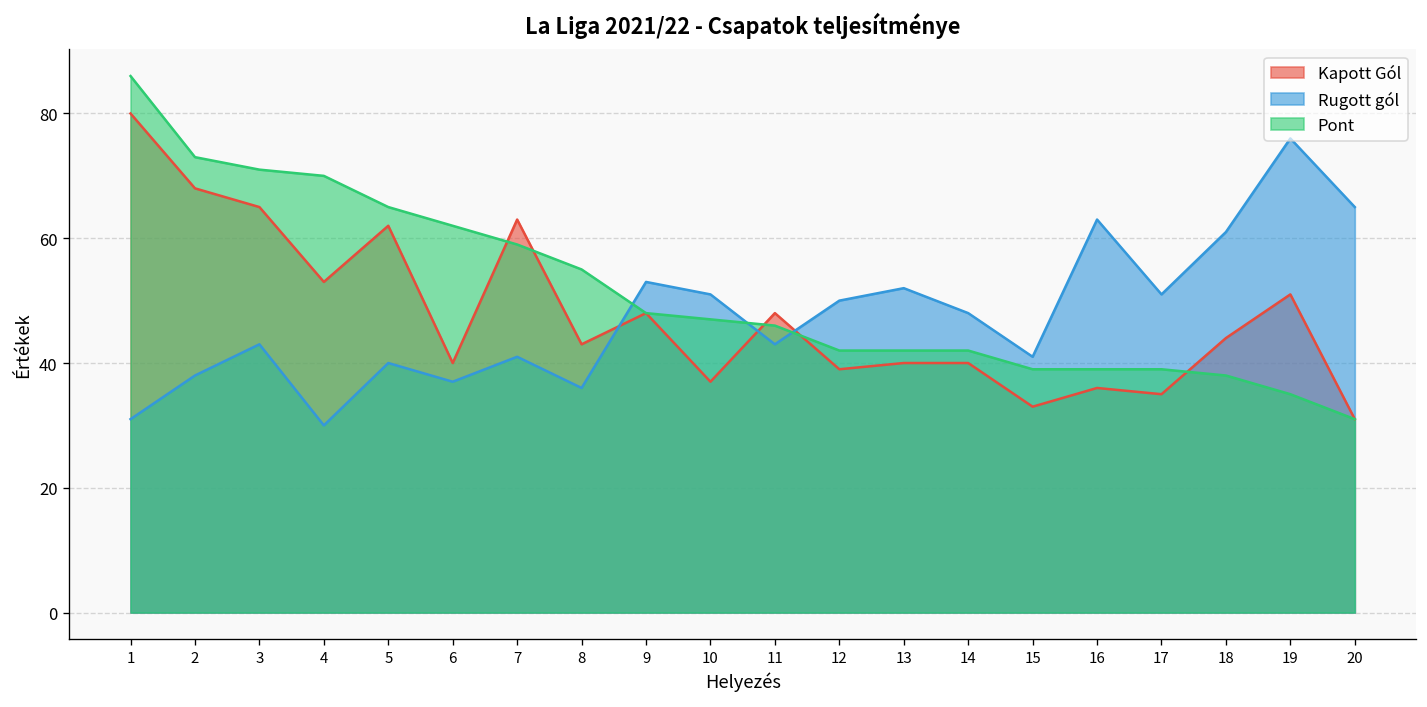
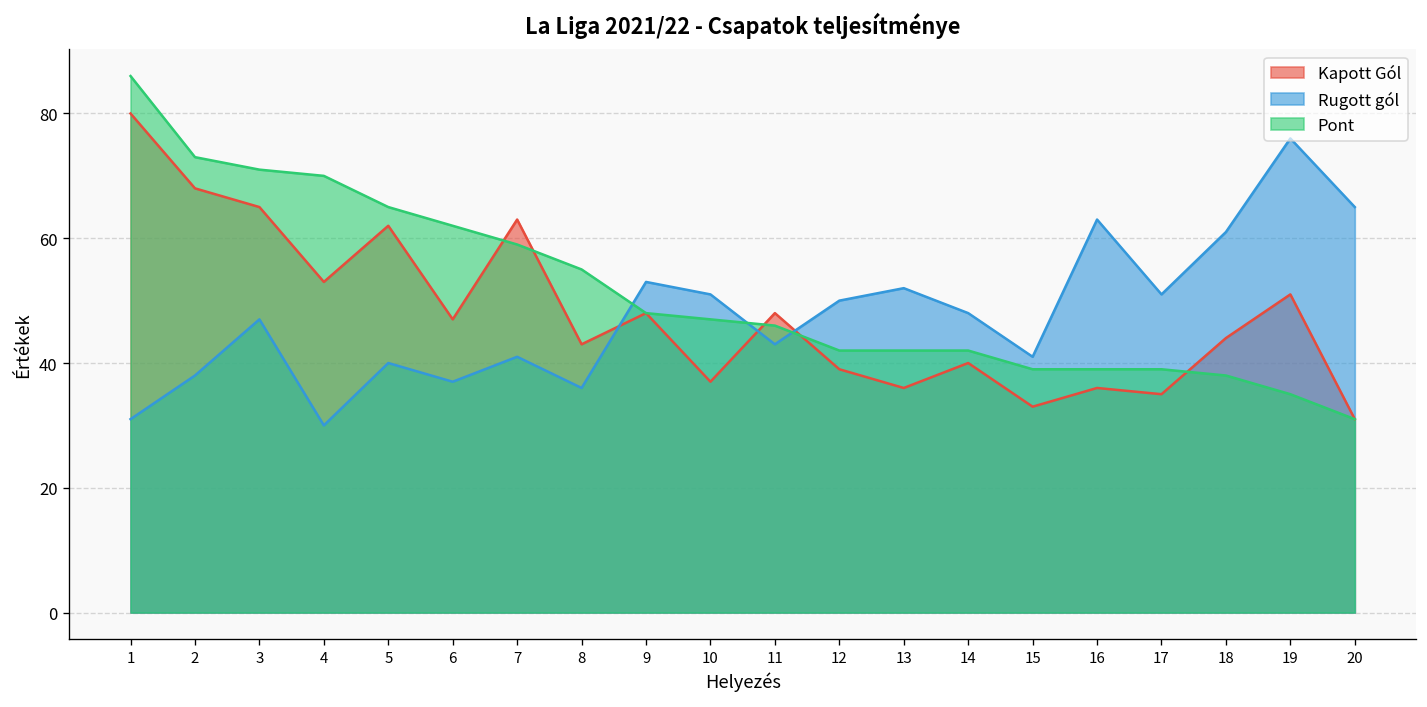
Rugott gól, 3: 43 -> 47
Kapott Gól, 6: 40 -> 47
Kapott Gól, 13: 40 -> 36
